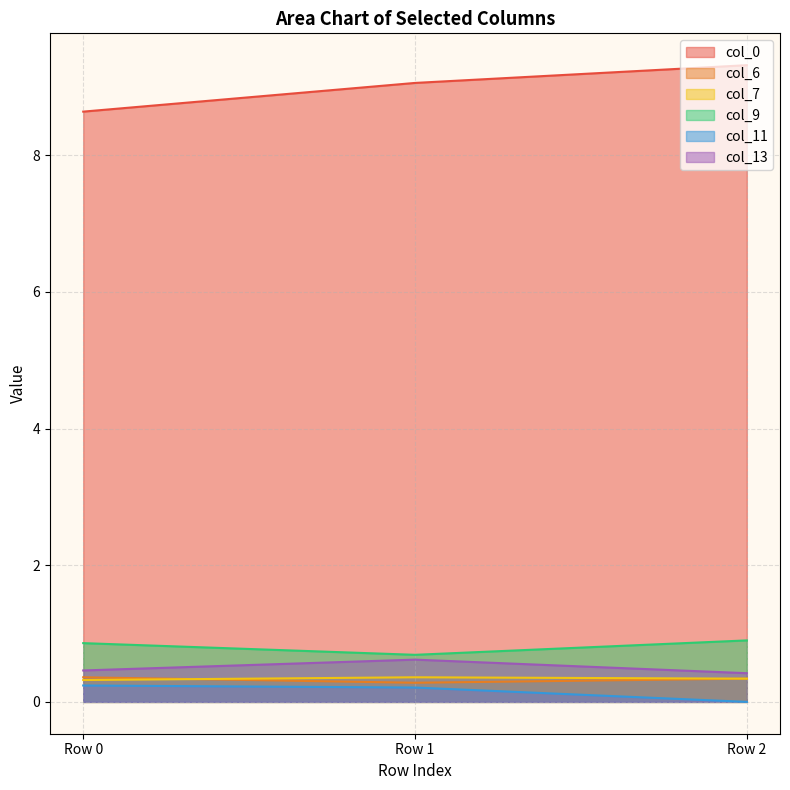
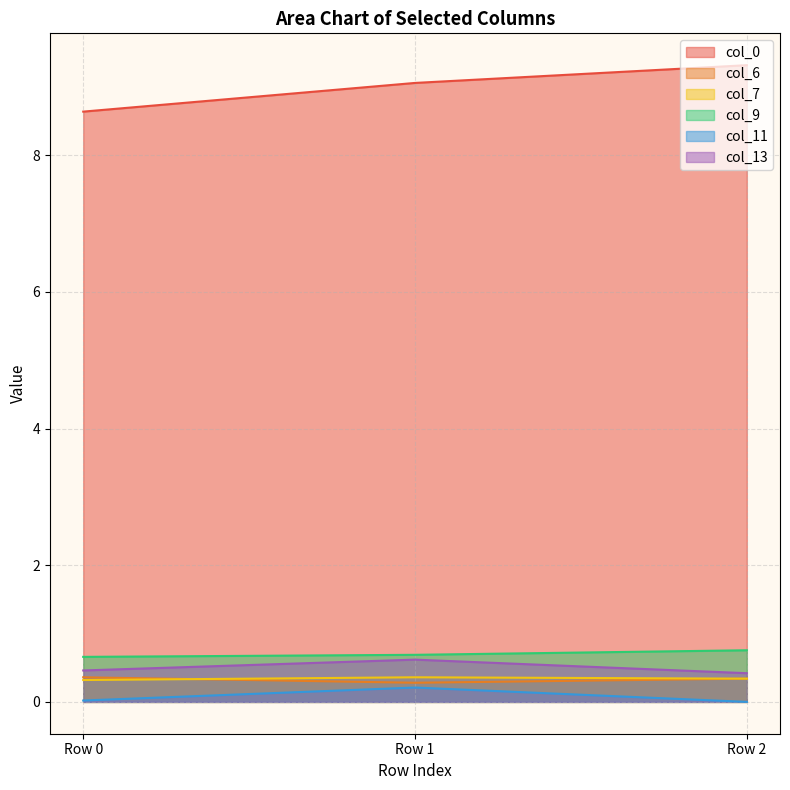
col_9, Row 0: 0.9 -> 0.7
col_11, Row 0: 0.2 -> 0.0
col_9, Row 2: 0.9 -> 0.8
